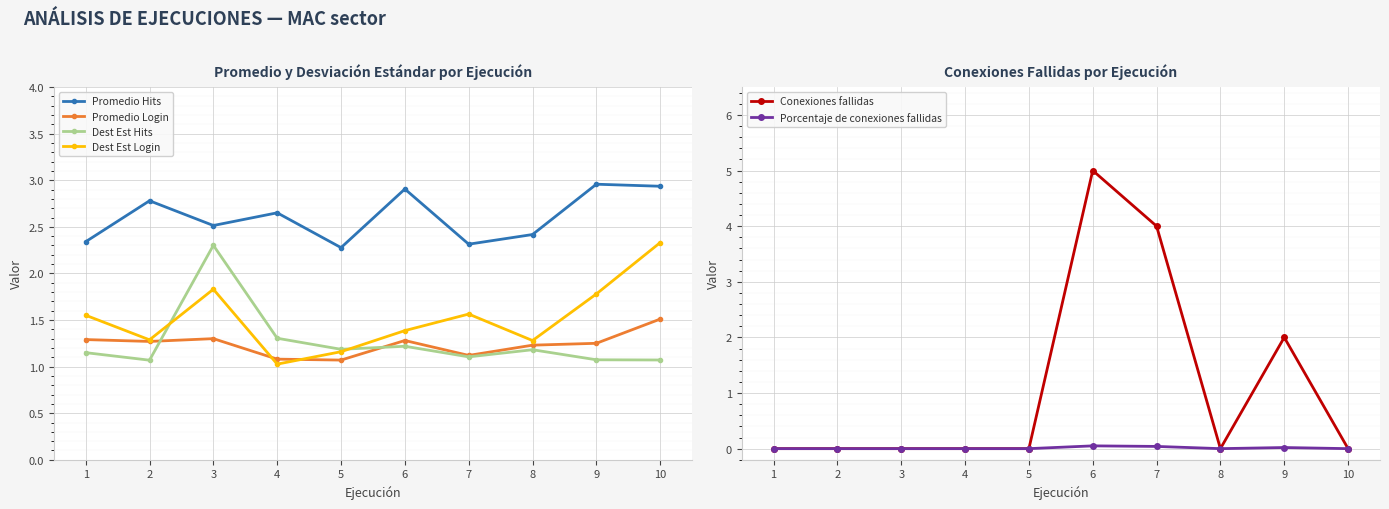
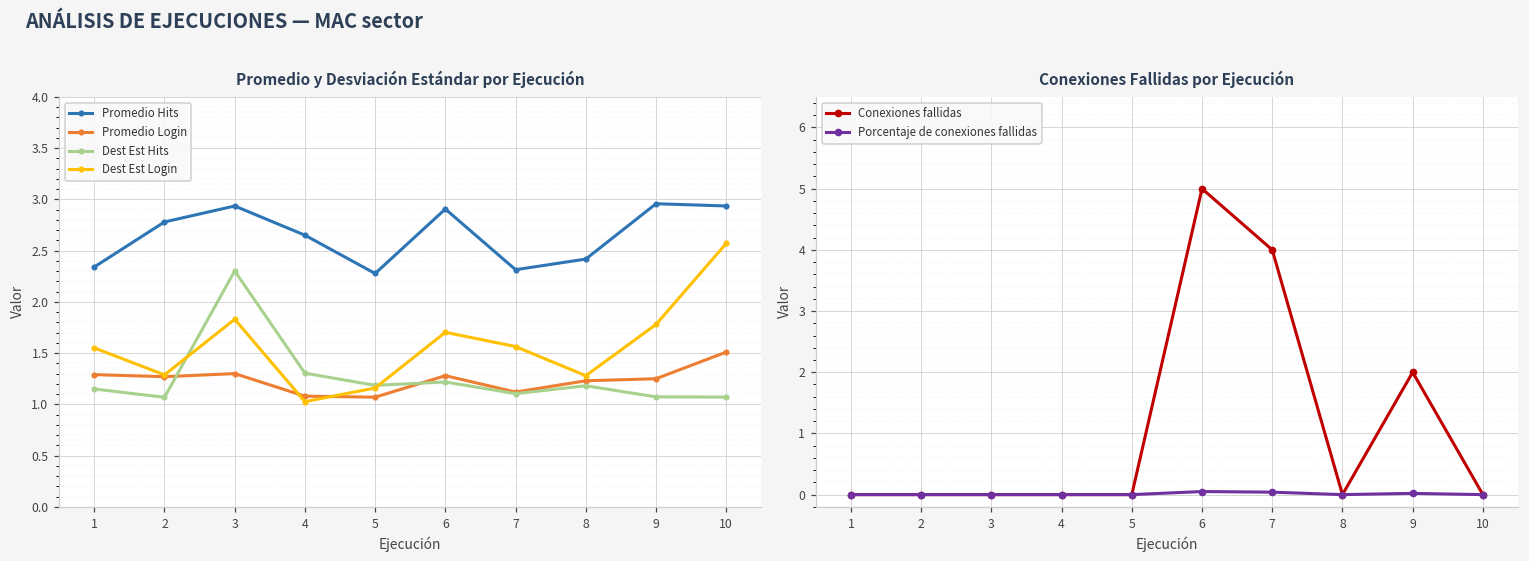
Promedio y Desviación Estándar por Ejecución, Promedio Hits, 3: 2.5 -> 2.9
Promedio y Desviación Estándar por Ejecución, Dest Est Login, 6: 1.4 -> 1.7
Promedio y Desviación Estándar por Ejecución, Dest Est Login, 10: 2.3 -> 2.6
